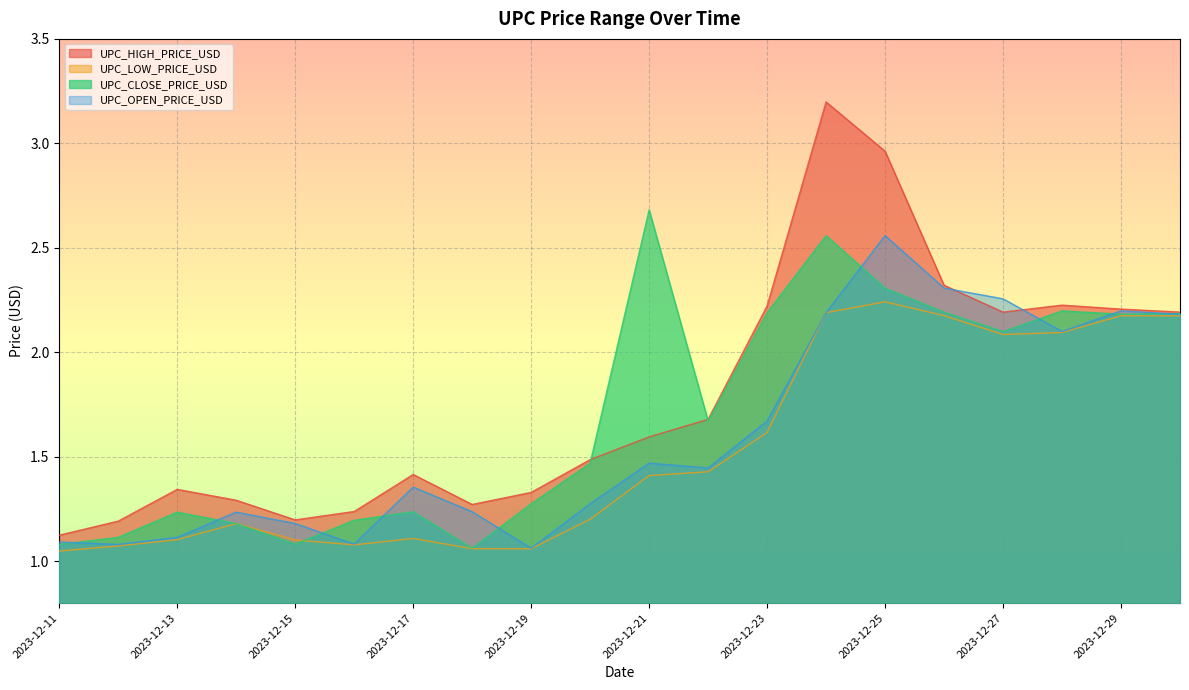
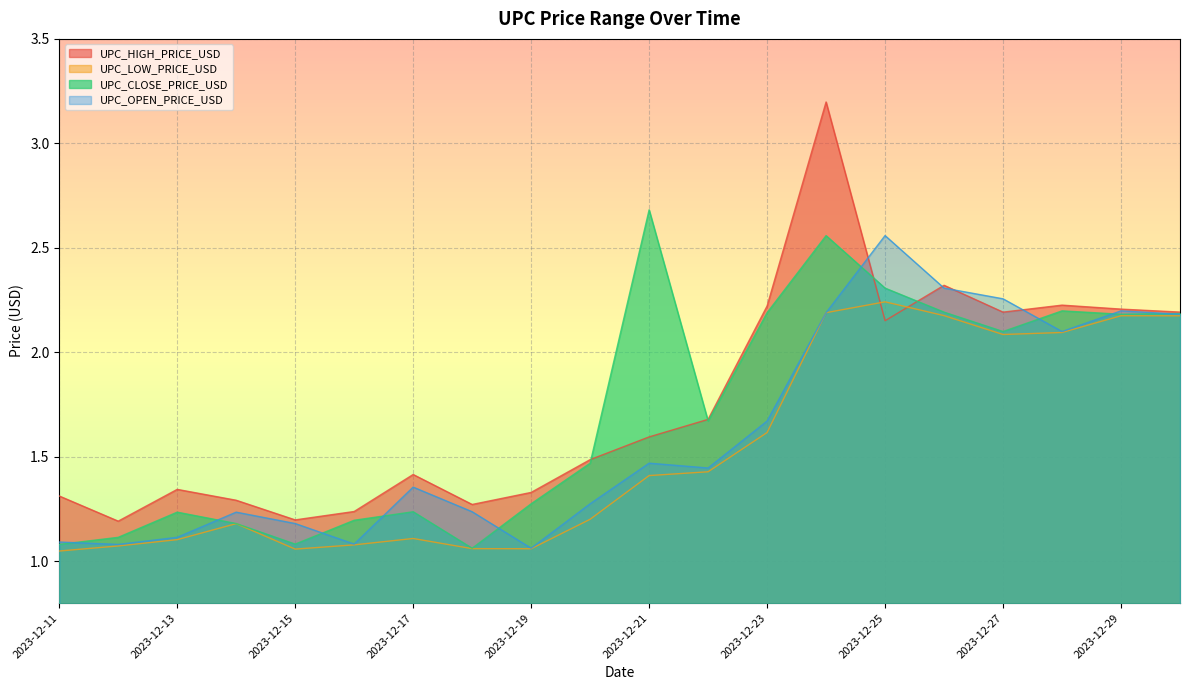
UPC_HIGH_PRICE_USD, 2023-12-11: 1.12 -> 1.31
UPC_LOW_PRICE_USD, 2023-12-15: 1.10 -> 1.06
UPC_HIGH_PRICE_USD, 2023-12-25: 2.96 -> 2.15
